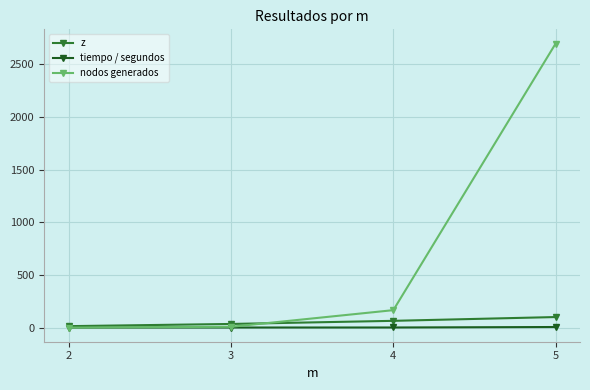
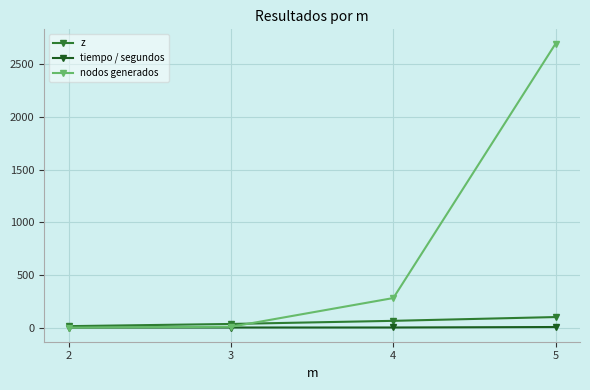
nodos generados, 4: 170 -> 280
